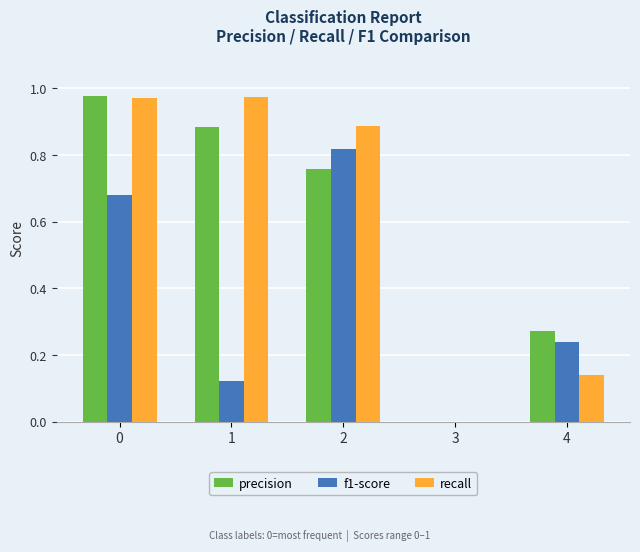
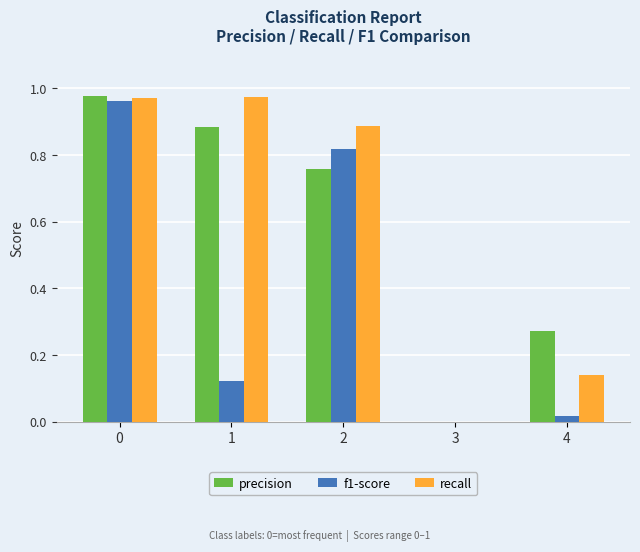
f1-score, 0: 0.68 -> 0.96
f1-score, 4: 0.24 -> 0.02
